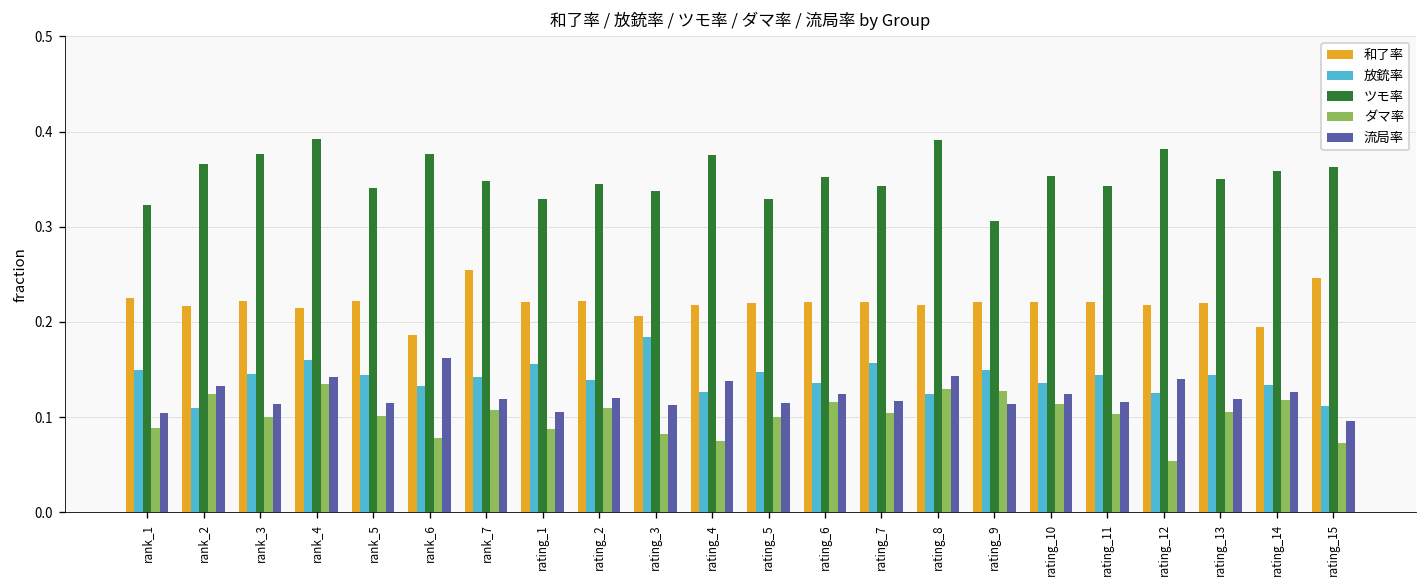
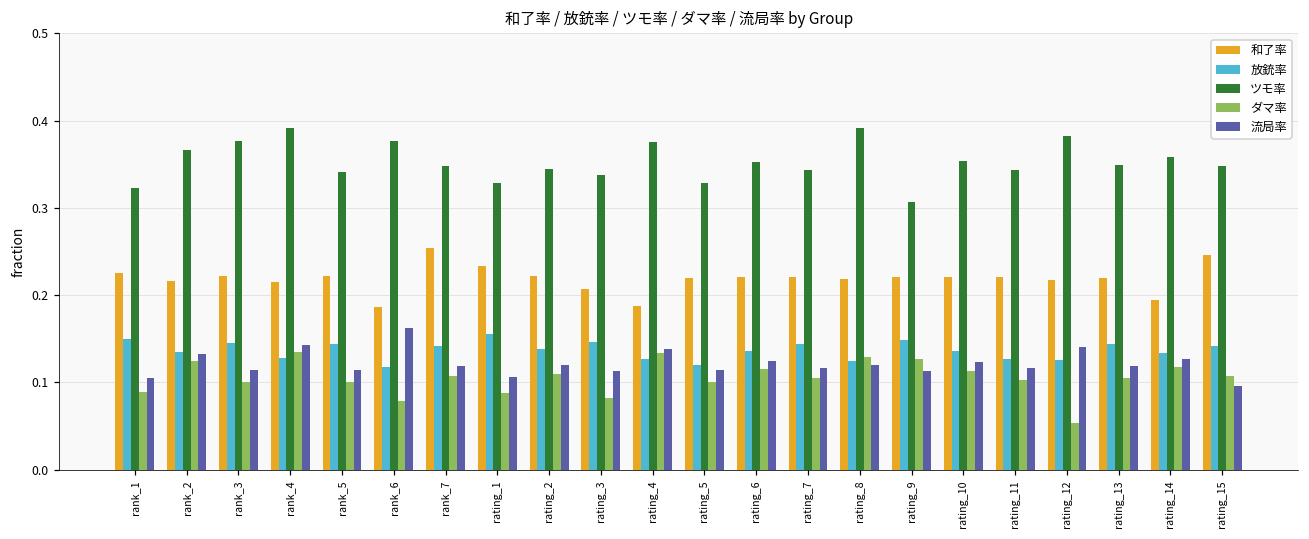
放銃率, rank_2: 0.11 -> 0.14
放銃率, rank_4: 0.16 -> 0.13
放銃率, rank_6: 0.13 -> 0.12
和了率, rating_1: 0.22 -> 0.23
放銃率, rating_3: 0.18 -> 0.15
和了率, rating_4: 0.22 -> 0.19
ダマ率, rating_4: 0.08 -> 0.13
放銃率, rating_5: 0.15 -> 0.12
放銃率, rating_7: 0.16 -> 0.14
流局率, rating_8: 0.14 -> 0.12
放銃率, rating_11: 0.14 -> 0.13
放銃率, rating_15: 0.11 -> 0.14
ツモ率, rating_15: 0.36 -> 0.35
ダマ率, rating_15: 0.07 -> 0.11
